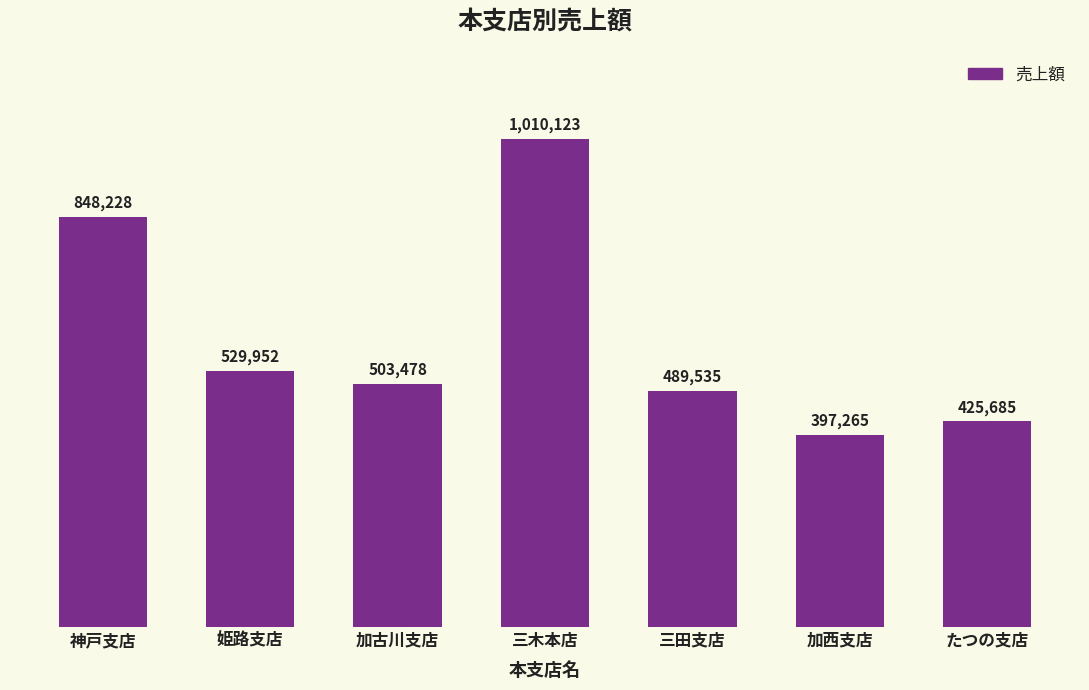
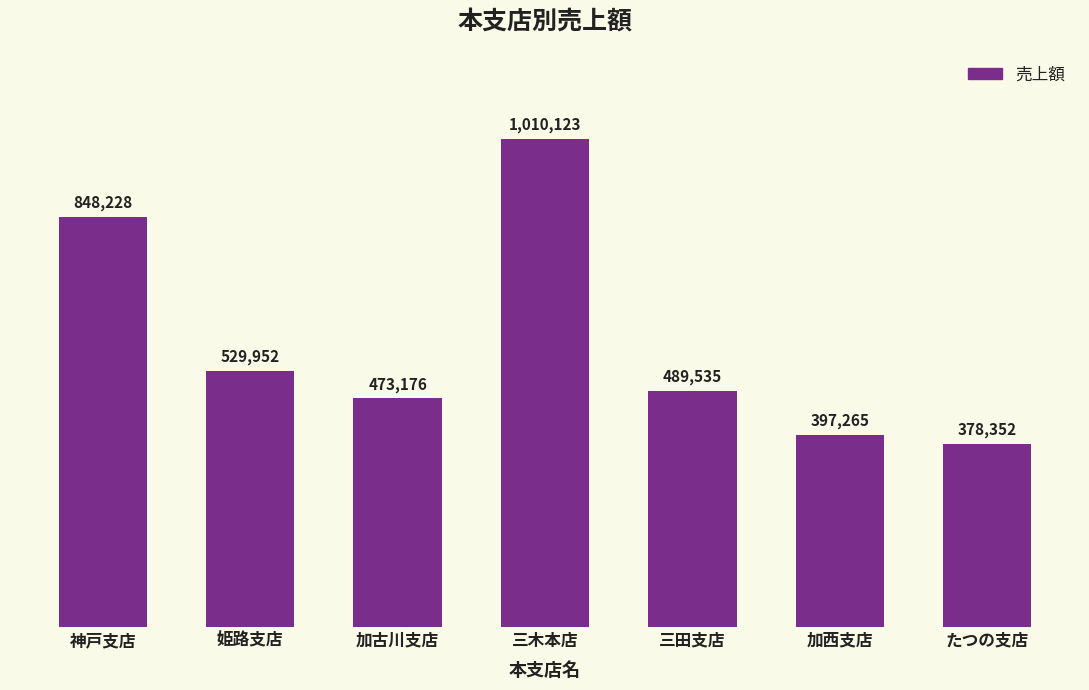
加古川支店: 503,478 -> 473,176
たつの支店: 425,685 -> 378,352
